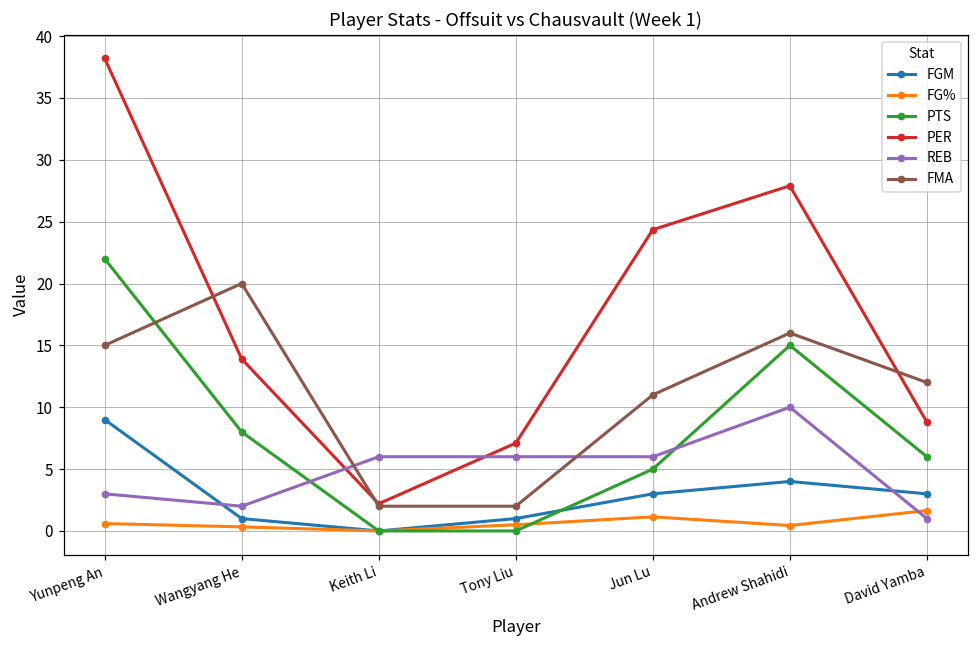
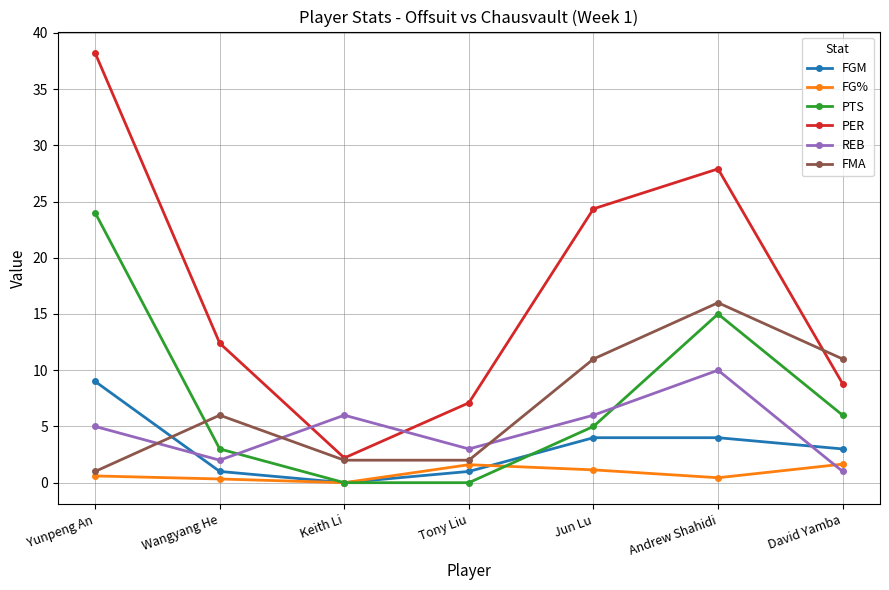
PTS, Yunpeng An: 22 -> 24
REB, Yunpeng An: 3 -> 5
FMA, Yunpeng An: 15 -> 1
PTS, Wangyang He: 8 -> 3
PER, Wangyang He: 13.9 -> 12.4
FMA, Wangyang He: 20 -> 6
FG%, Tony Liu: 0.5 -> 1.6
REB, Tony Liu: 6 -> 3
FGM, Jun Lu: 3 -> 4
FMA, David Yamba: 12 -> 11
